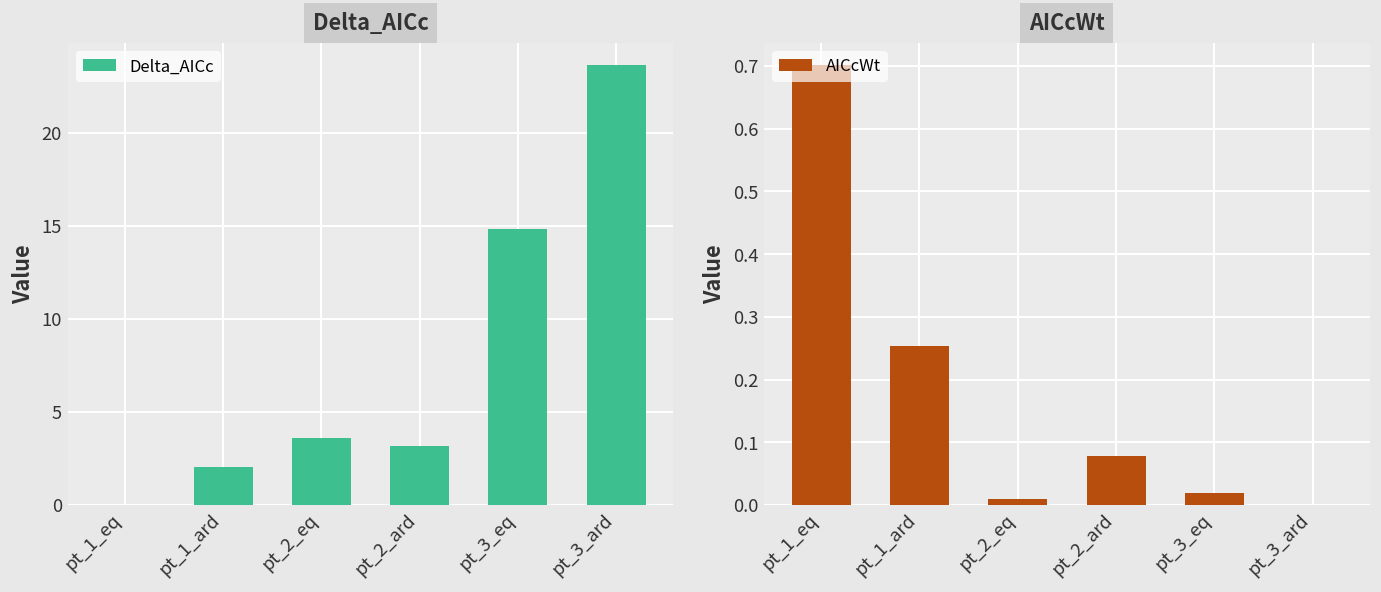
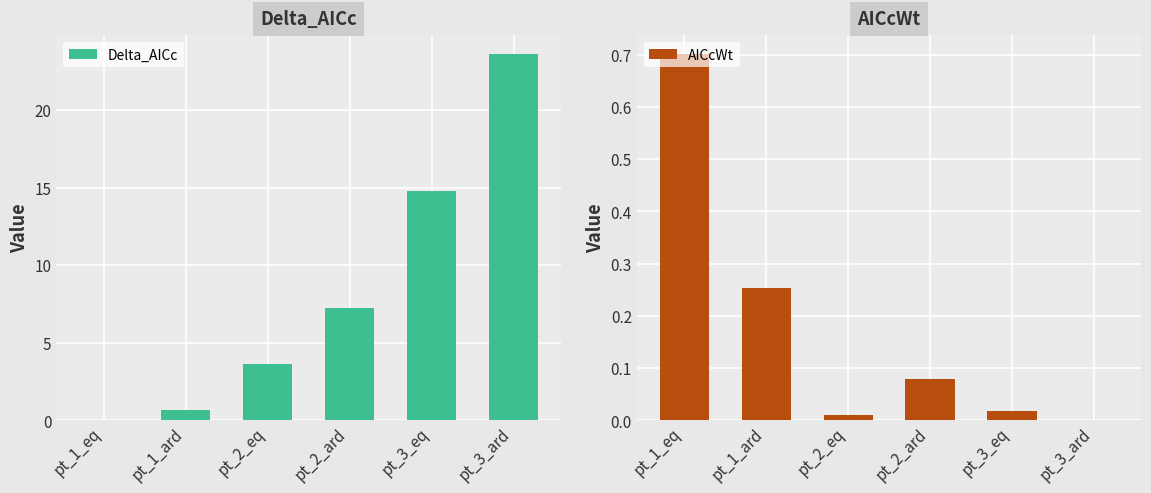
Delta_AICc, pt_1_ard: 2.0 -> 0.7
Delta_AICc, pt_2_ard: 3.1 -> 7.3
